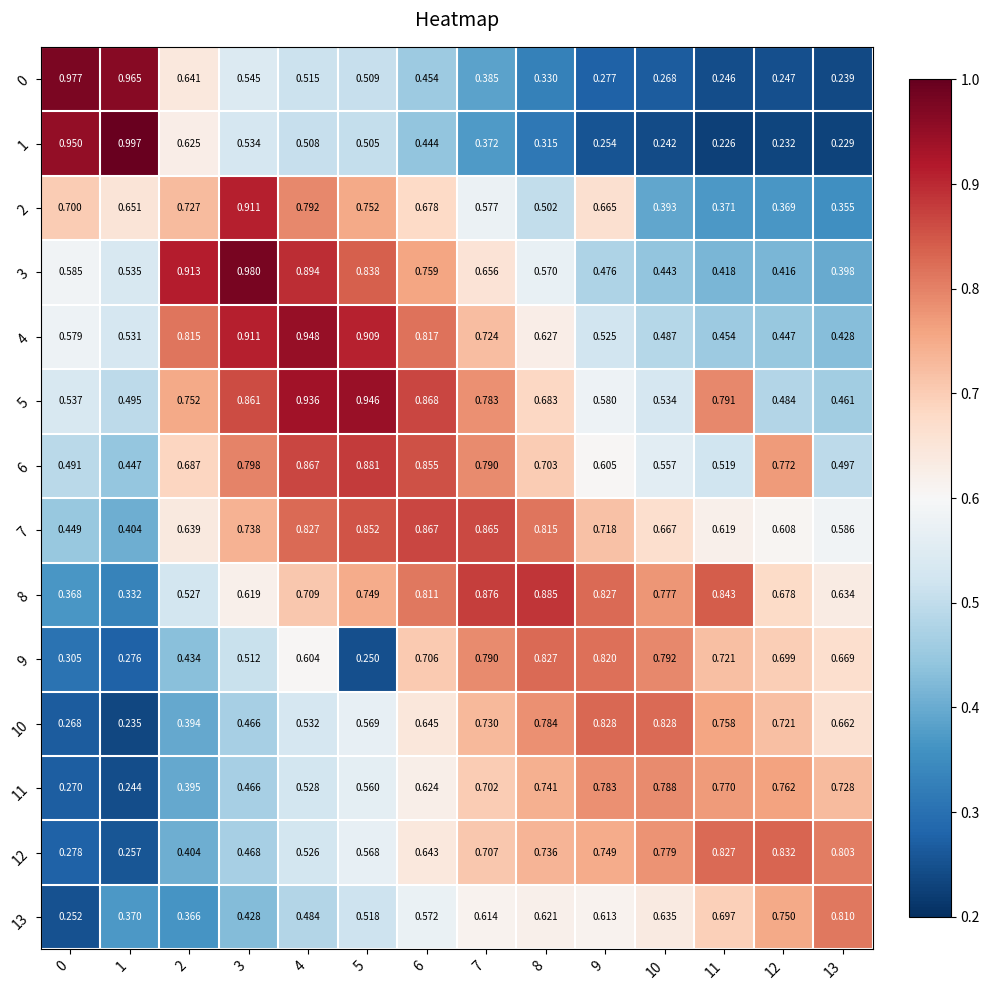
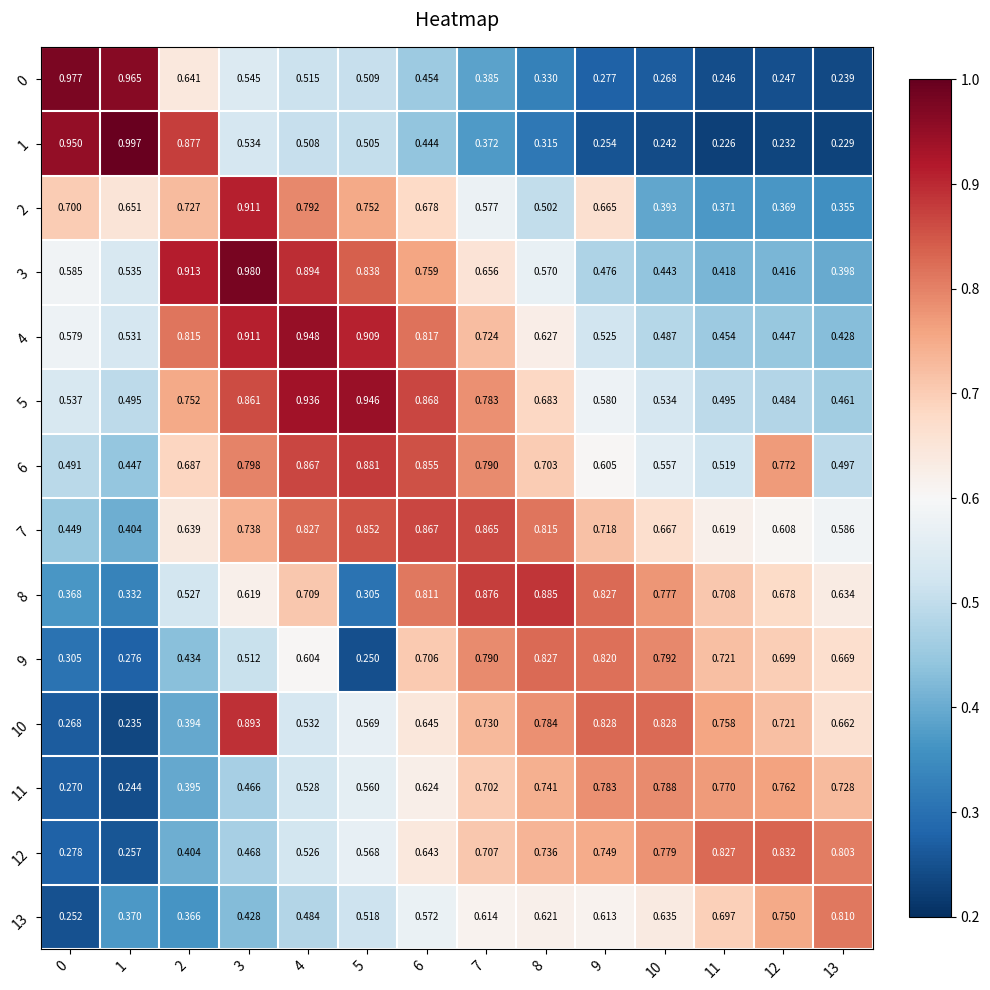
1, 2: 0.625 -> 0.877
5, 11: 0.791 -> 0.495
8, 5: 0.749 -> 0.305
8, 11: 0.843 -> 0.708
10, 3: 0.466 -> 0.893
